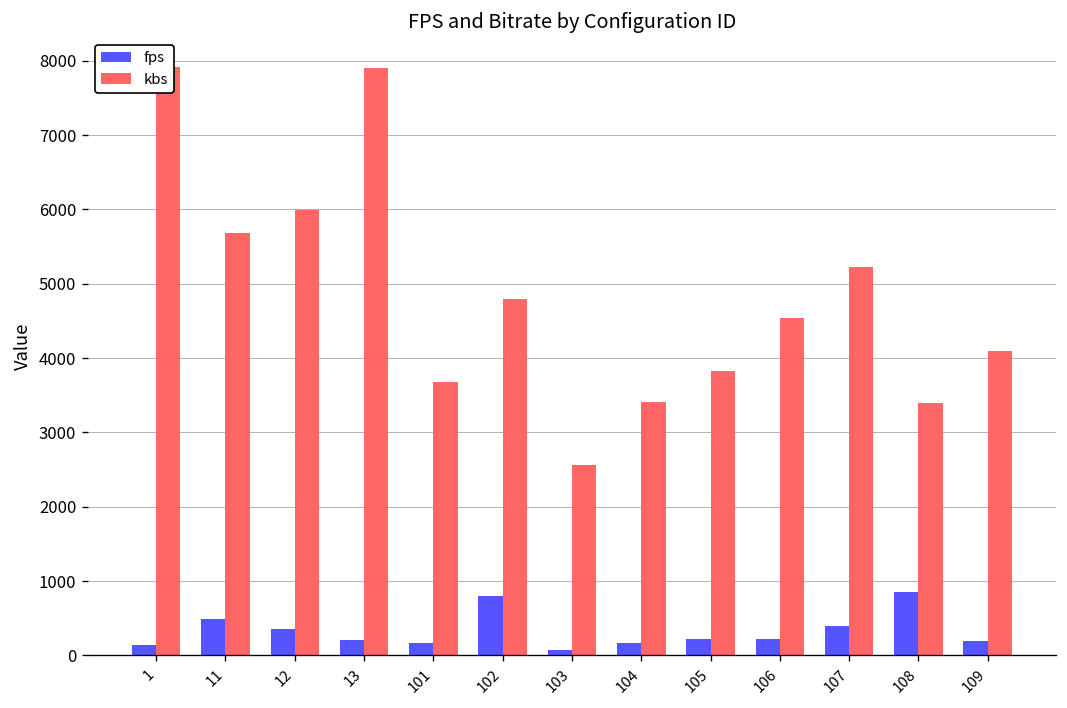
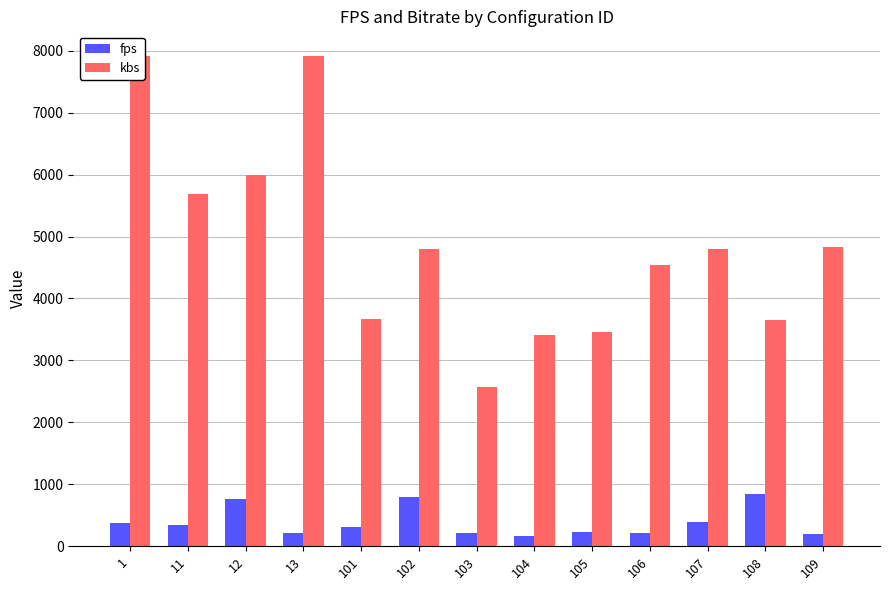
fps, 1: 100 -> 400
fps, 11: 500 -> 400
fps, 12: 400 -> 800
fps, 101: 200 -> 300
fps, 103: 100 -> 200
kbs, 105: 3800 -> 3500
kbs, 107: 5200 -> 4800
kbs, 108: 3400 -> 3700
kbs, 109: 4100 -> 4800
